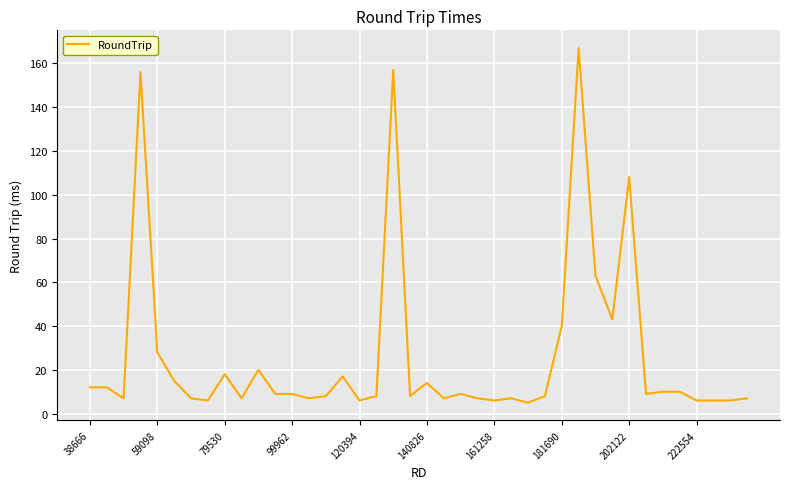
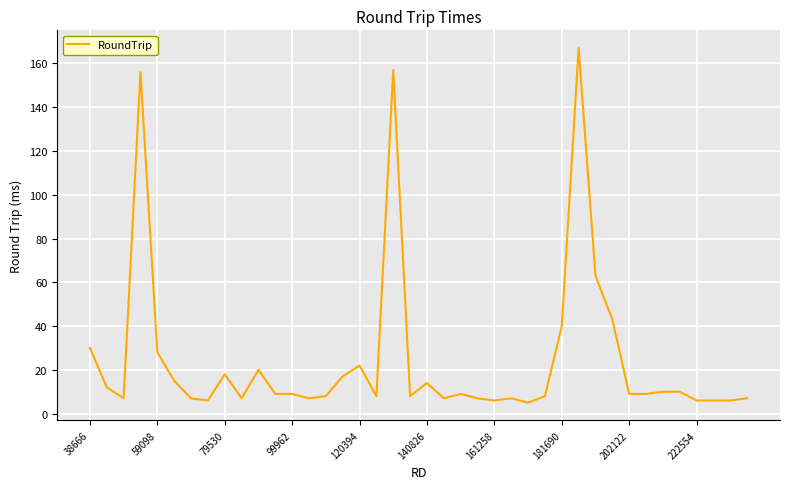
38666: 12 -> 30
120394: 6 -> 22
202122: 108 -> 9
